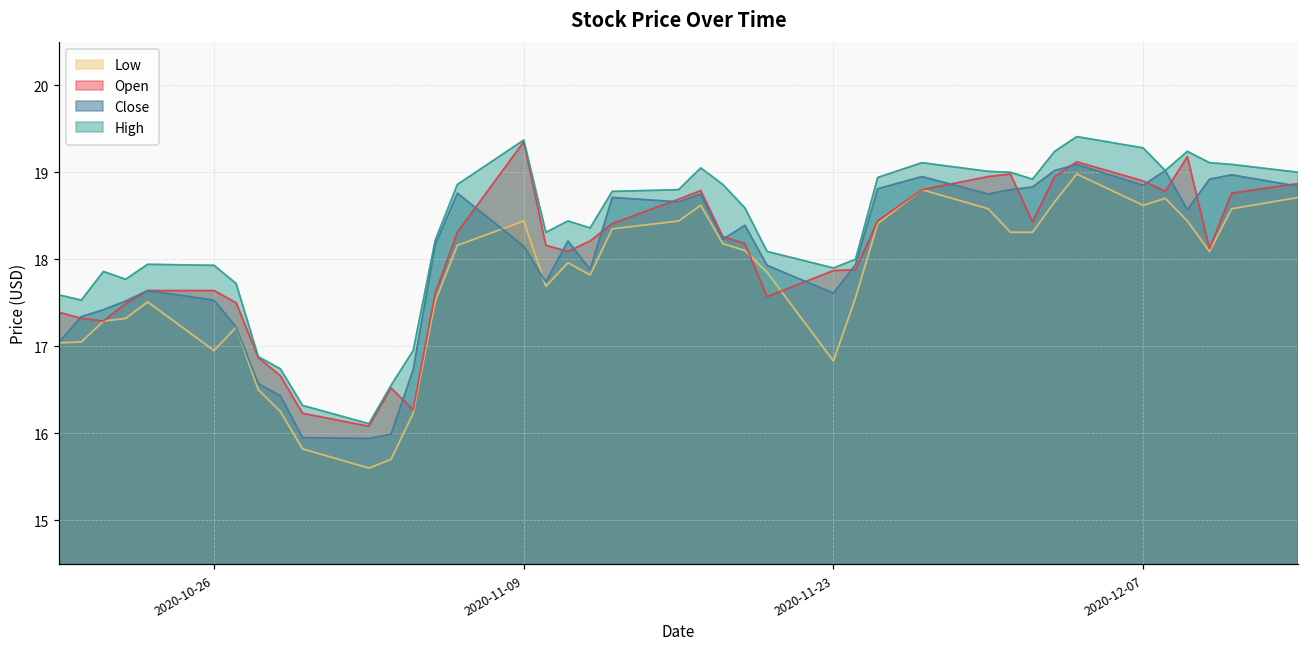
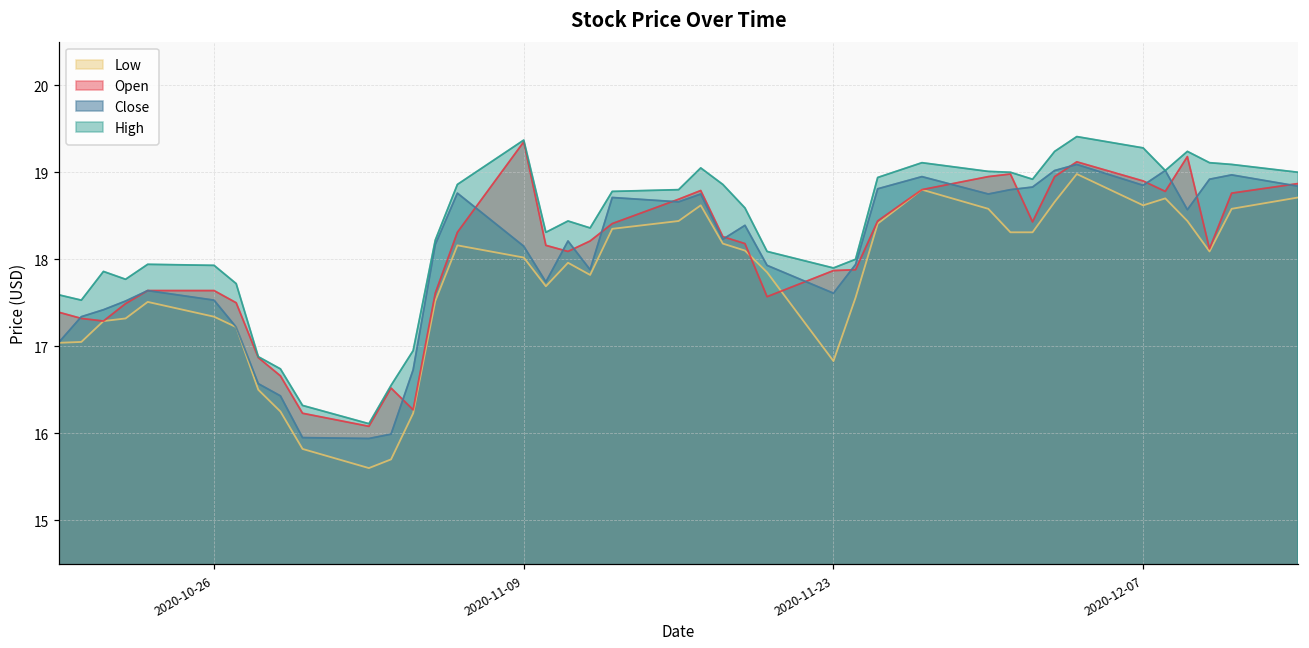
Low, 2020-10-26: 17.0 -> 17.3
Low, 2020-11-09: 18.4 -> 18.0
